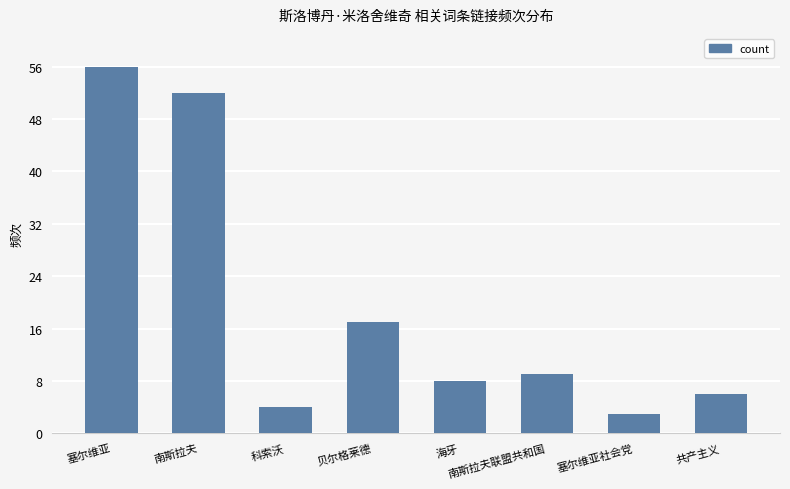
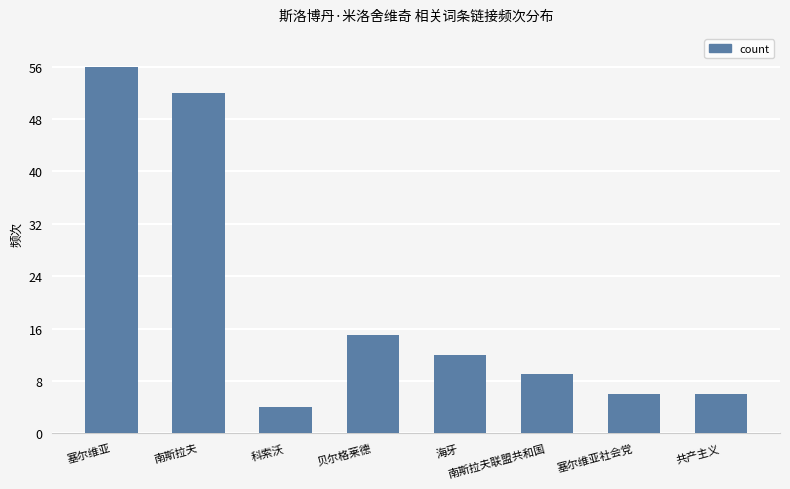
贝尔格莱德: 17 -> 15
海牙: 8 -> 12
塞尔维亚社会党: 3 -> 6
